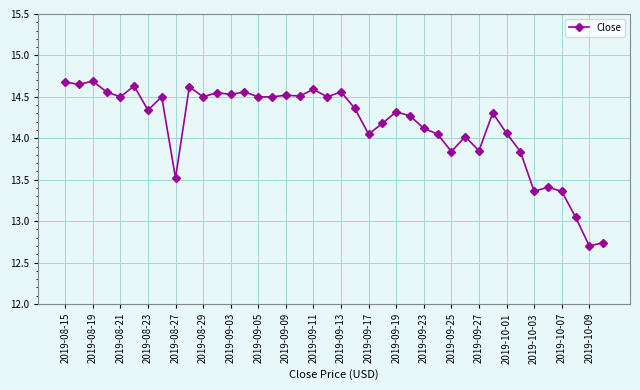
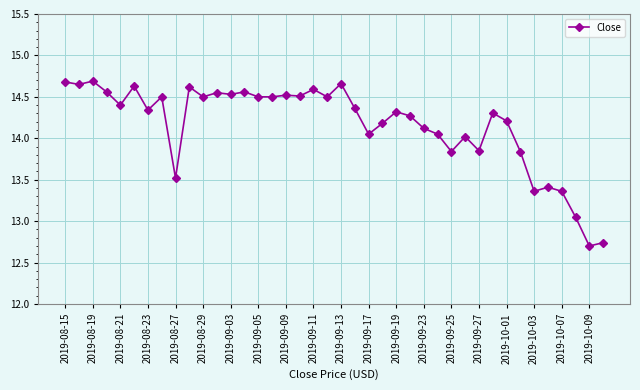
2019-08-21: 14.5 -> 14.4
2019-09-13: 14.6 -> 14.7
2019-10-01: 14.1 -> 14.2
